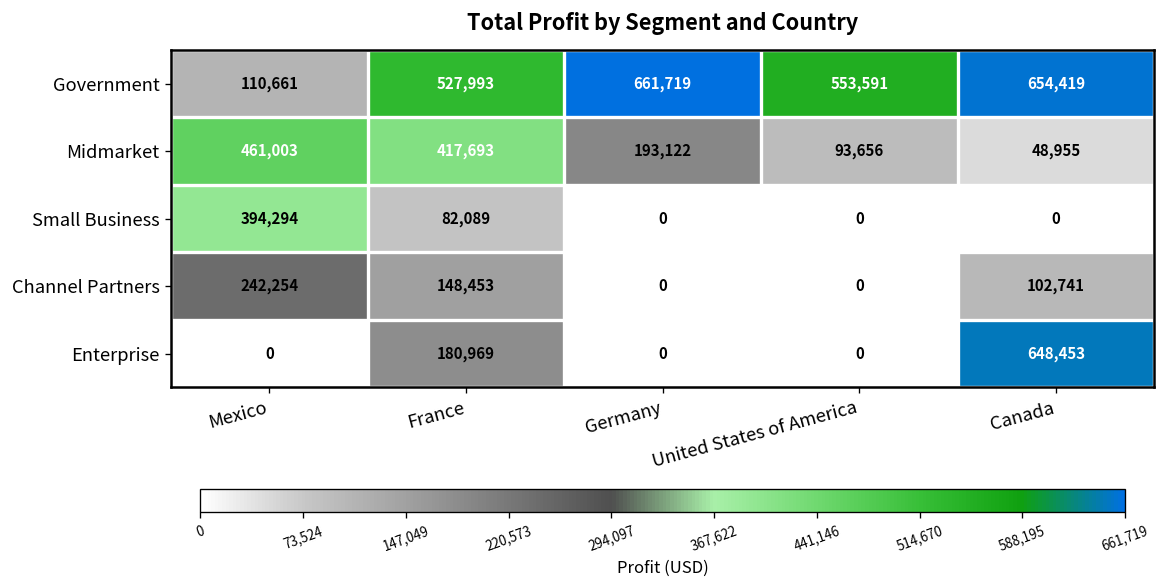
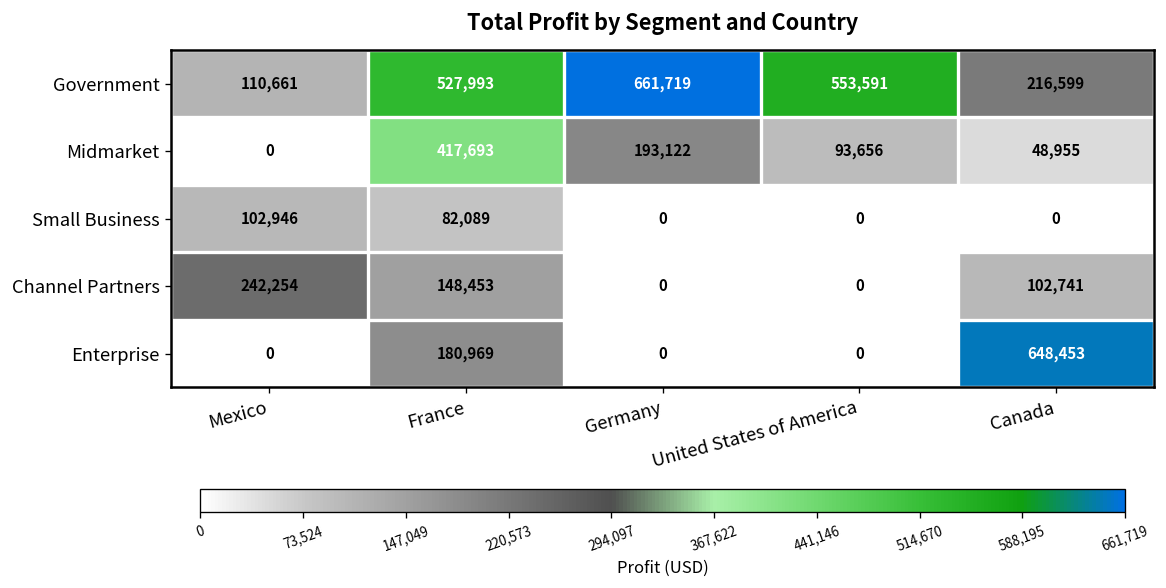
Government, Canada: 654,419 -> 216,599
Midmarket, Mexico: 461,003 -> 0
Small Business, Mexico: 394,294 -> 102,946
